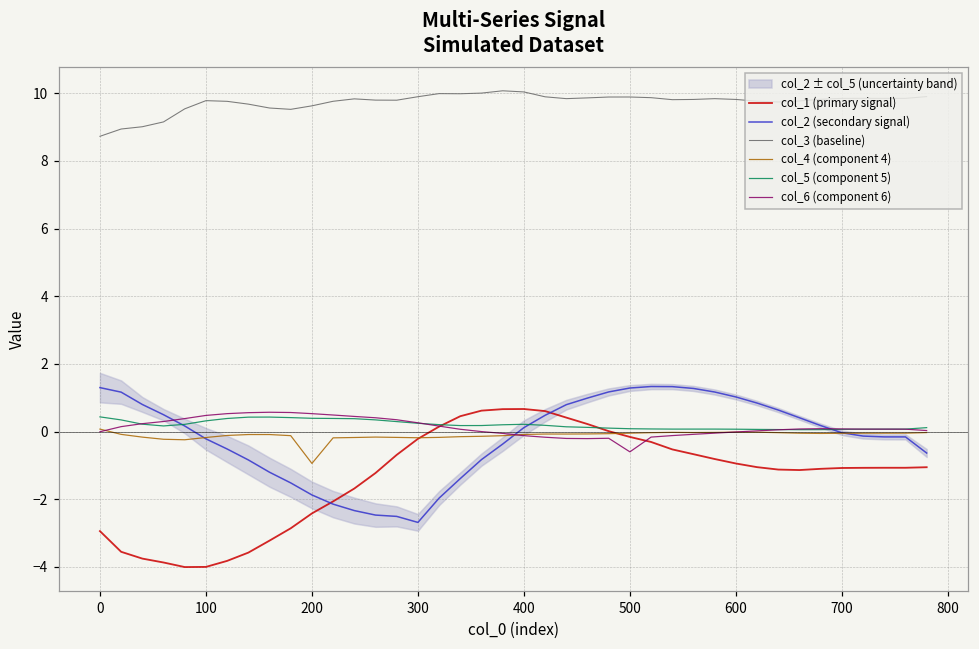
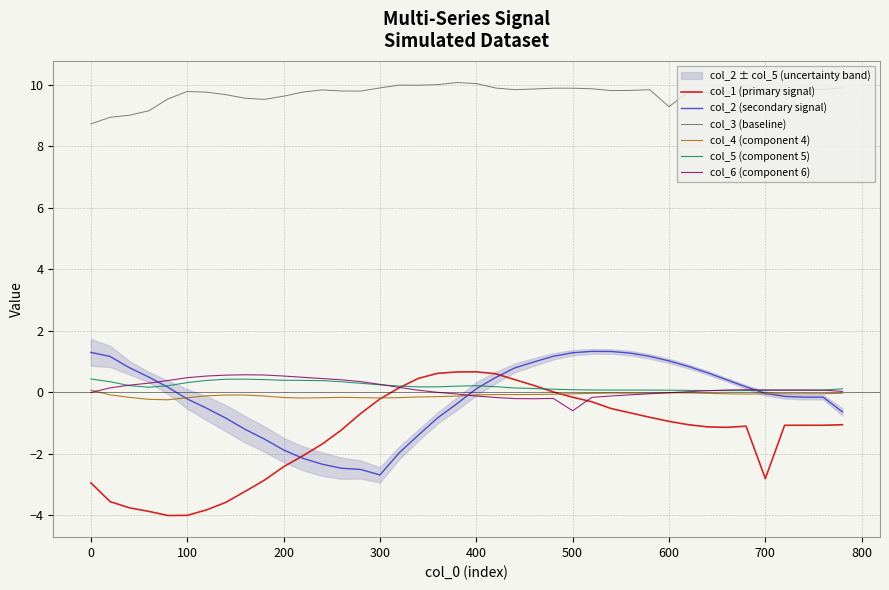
col_4 (component 4), 200: -0.9 -> -0.2
col_3 (baseline), 600: 9.8 -> 9.3
col_1 (primary signal), 700: -1.1 -> -2.8
